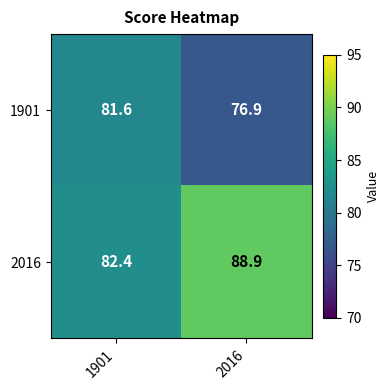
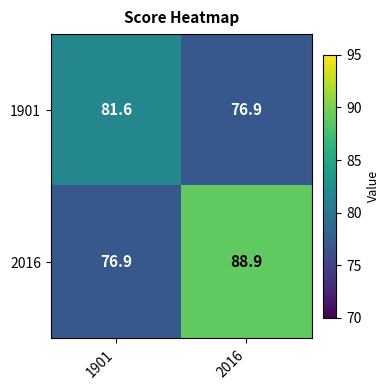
2016, 1901: 82.4 -> 76.9
